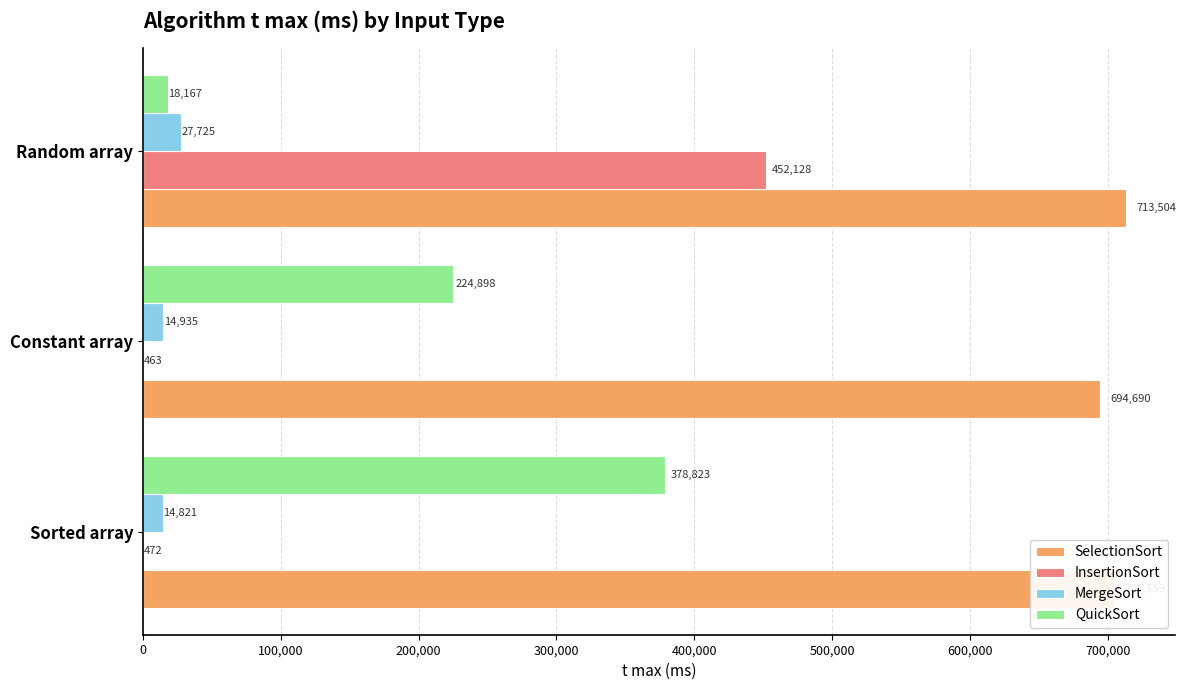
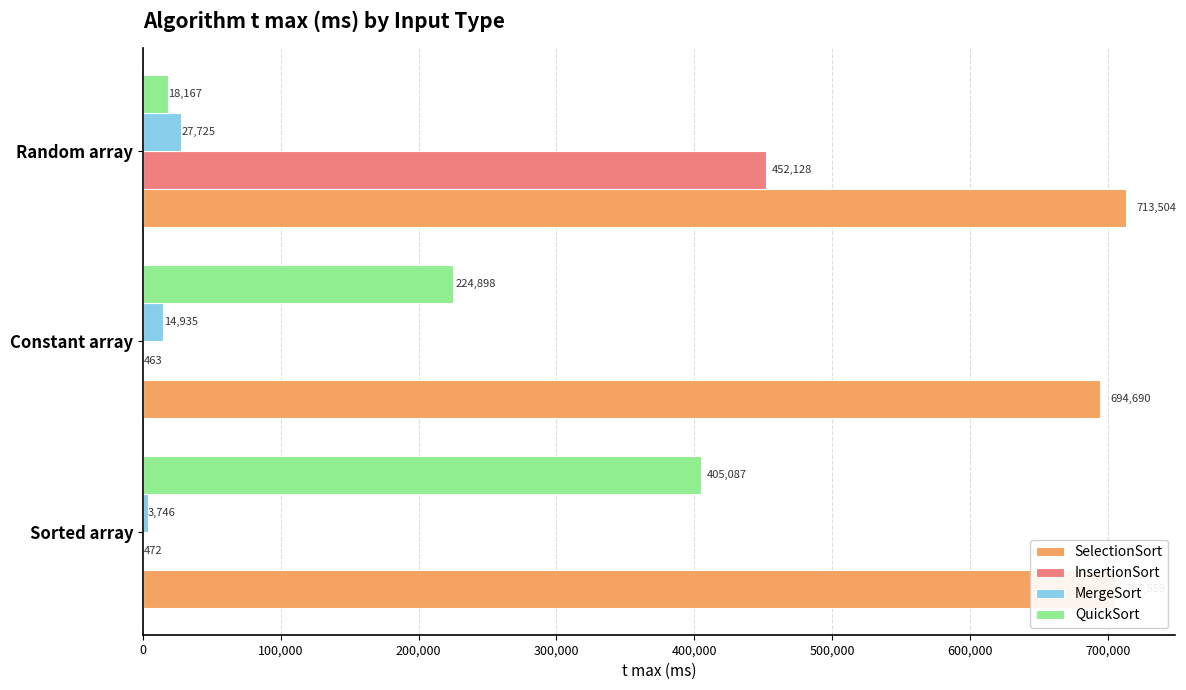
QuickSort, Sorted array: 378,823 -> 405,087
MergeSort, Sorted array: 14,821 -> 3,746
